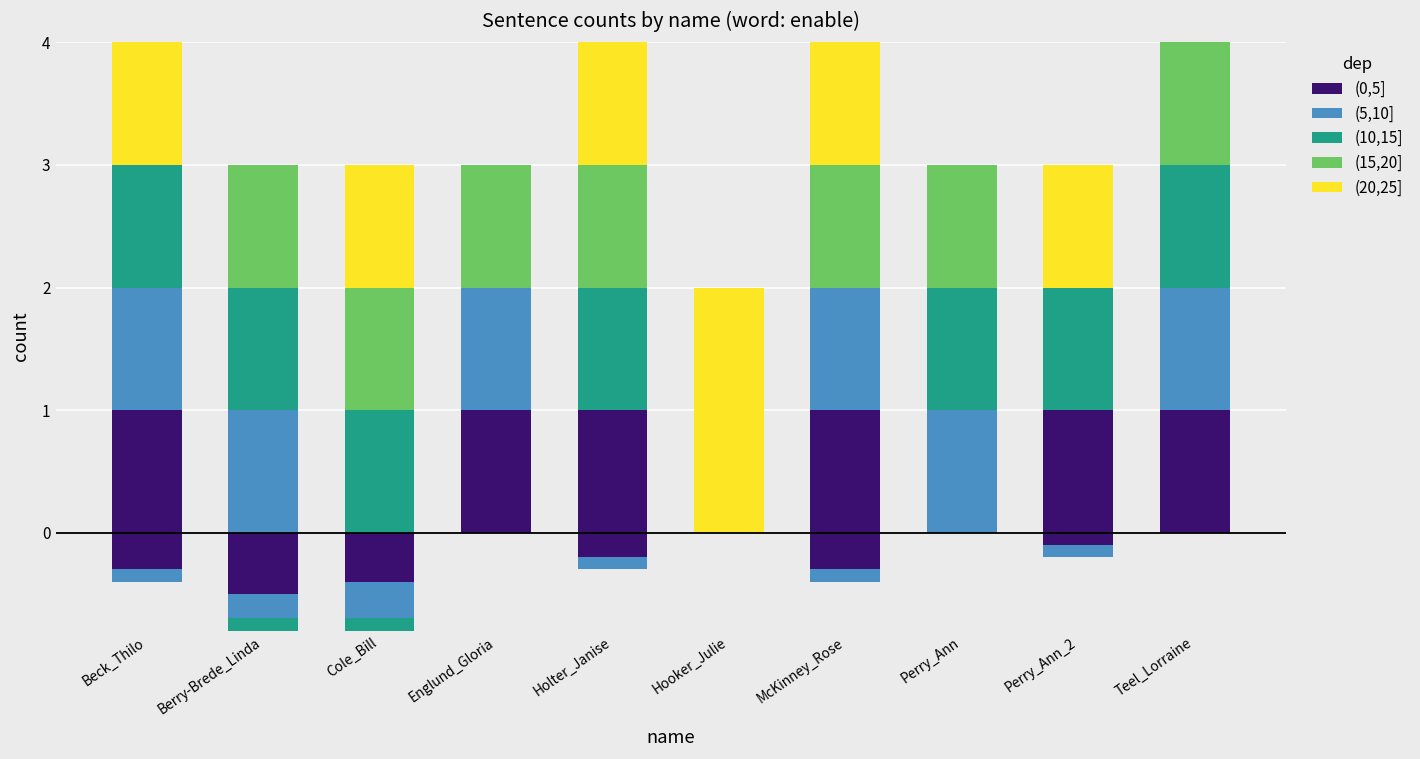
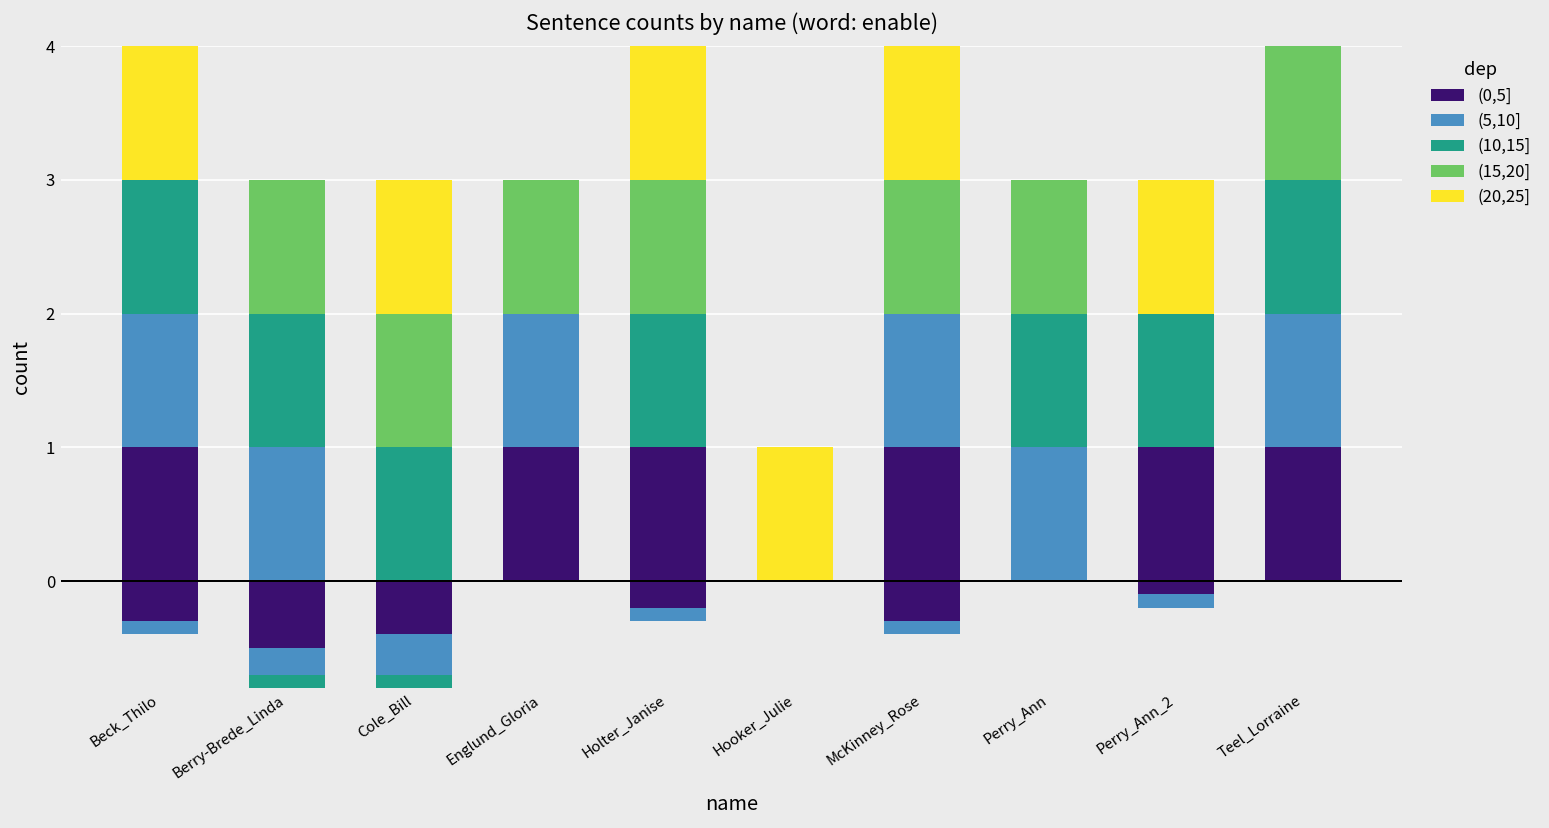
(20,25], Hooker_Julie: 2 -> 1
